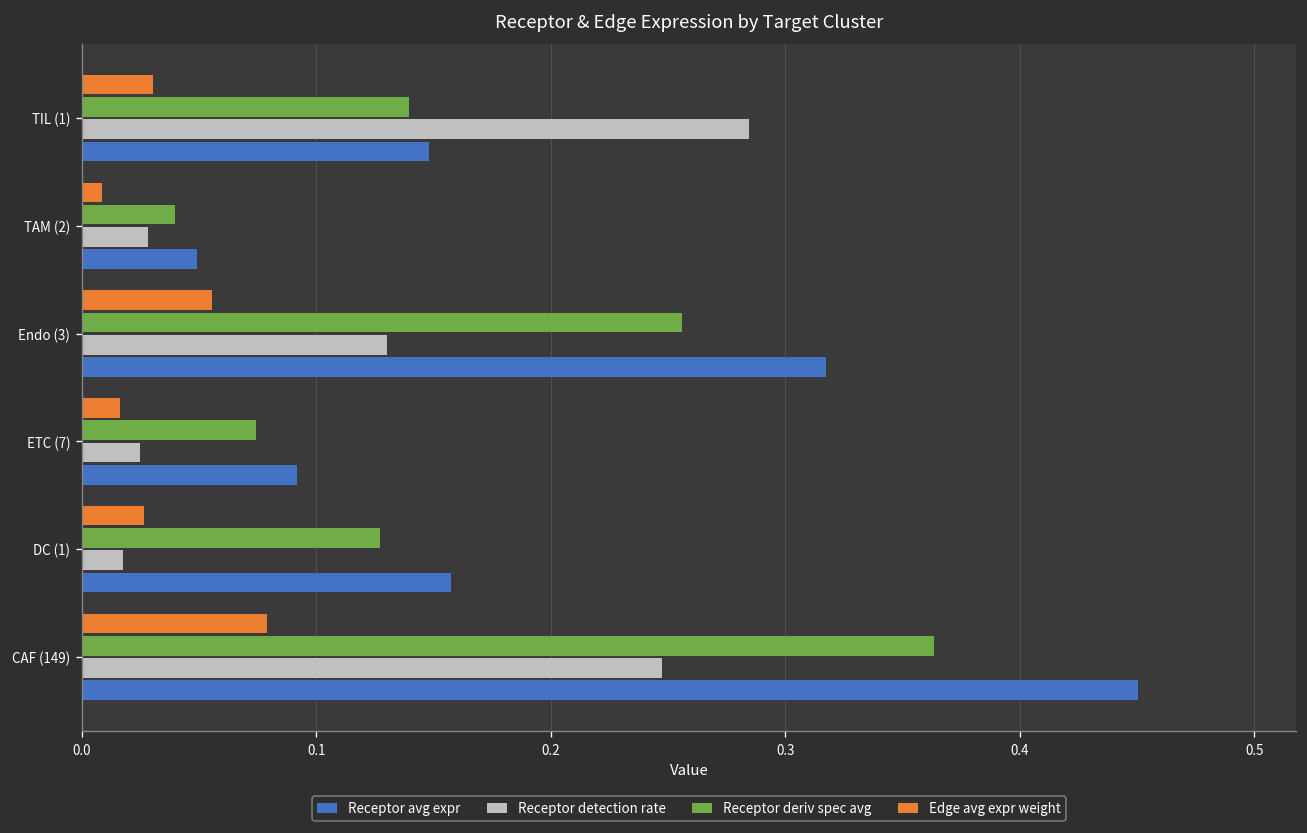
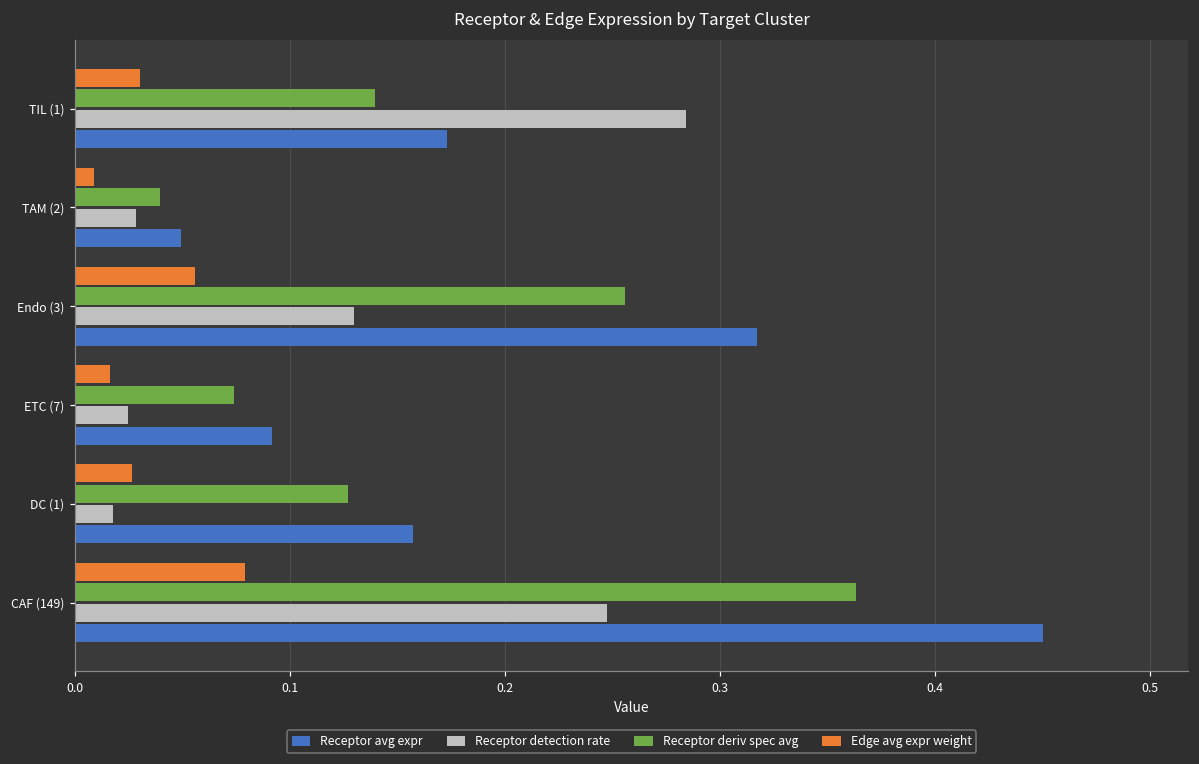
Receptor avg expr, TIL (1): 0.148 -> 0.173
